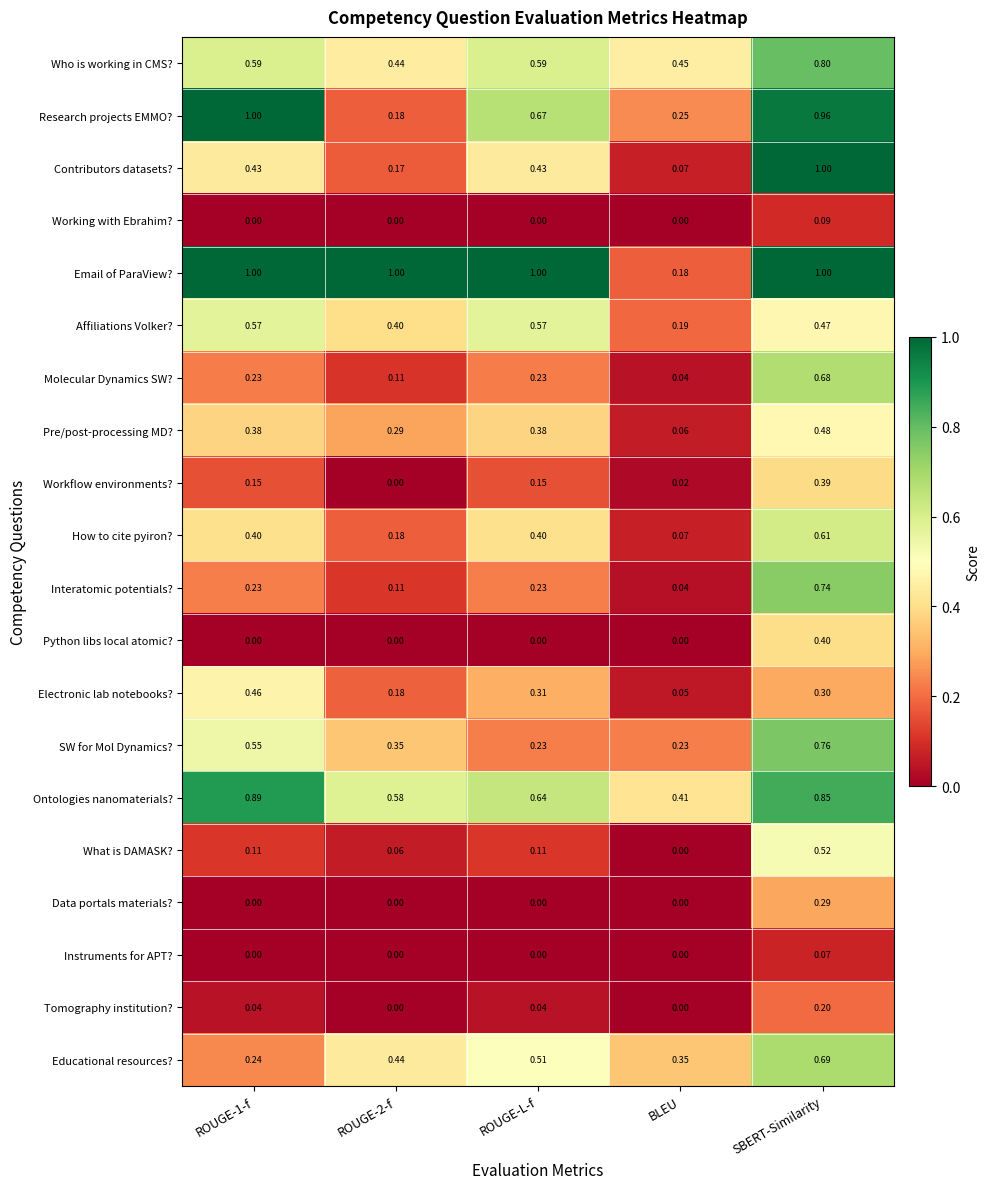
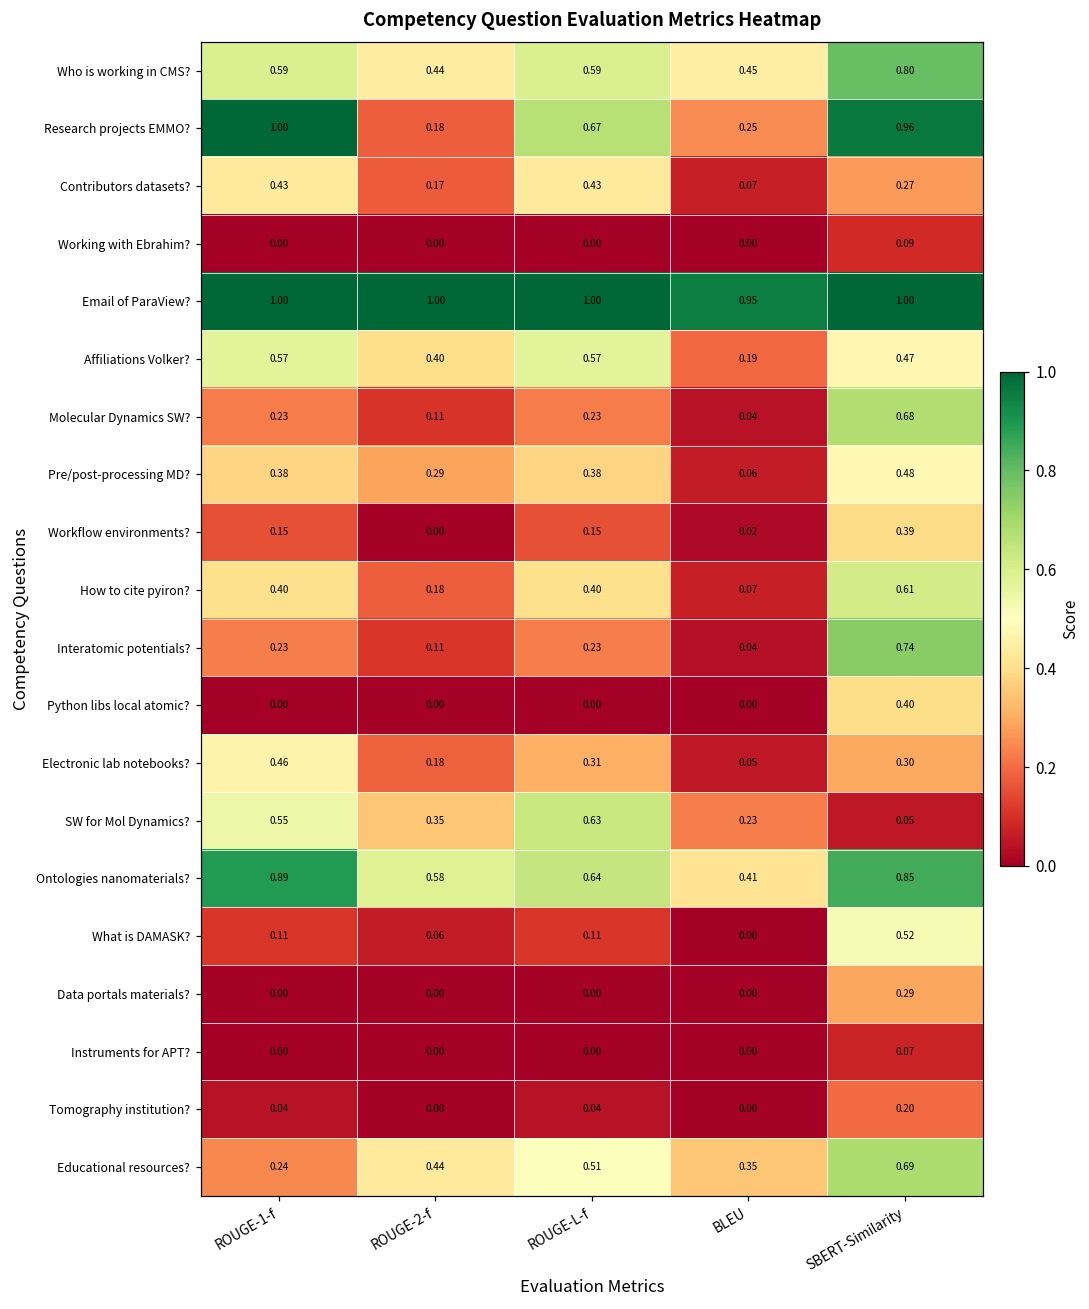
Contributors datasets?, SBERT-Similarity: 1.00 -> 0.27
Email of ParaView?, BLEU: 0.18 -> 0.95
SW for Mol Dynamics?, ROUGE-L-f: 0.23 -> 0.63
SW for Mol Dynamics?, SBERT-Similarity: 0.76 -> 0.05
